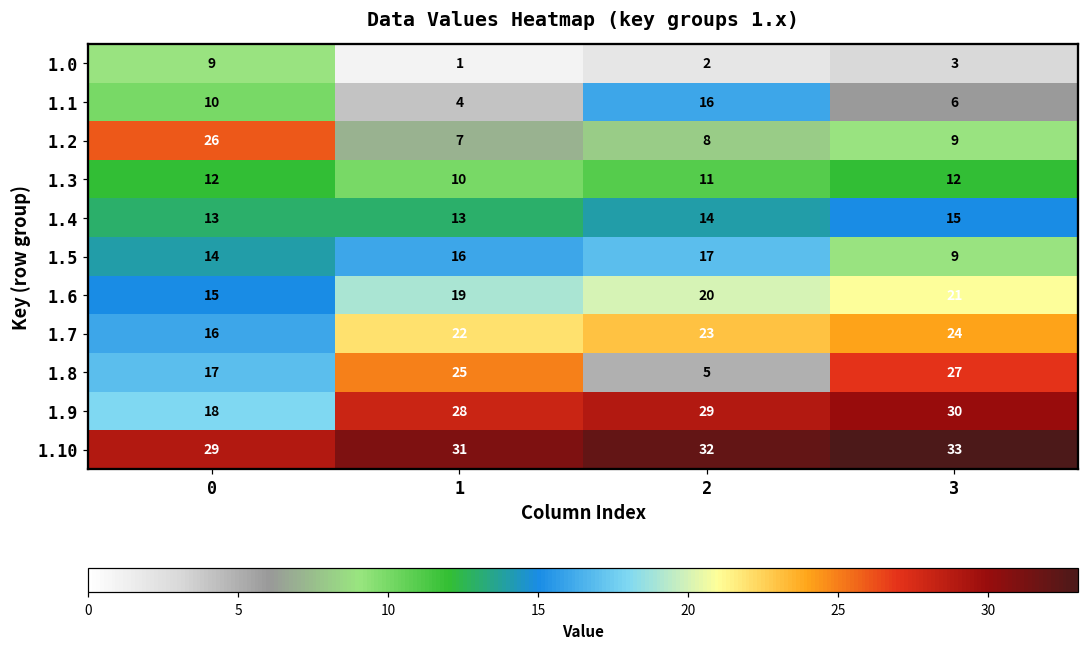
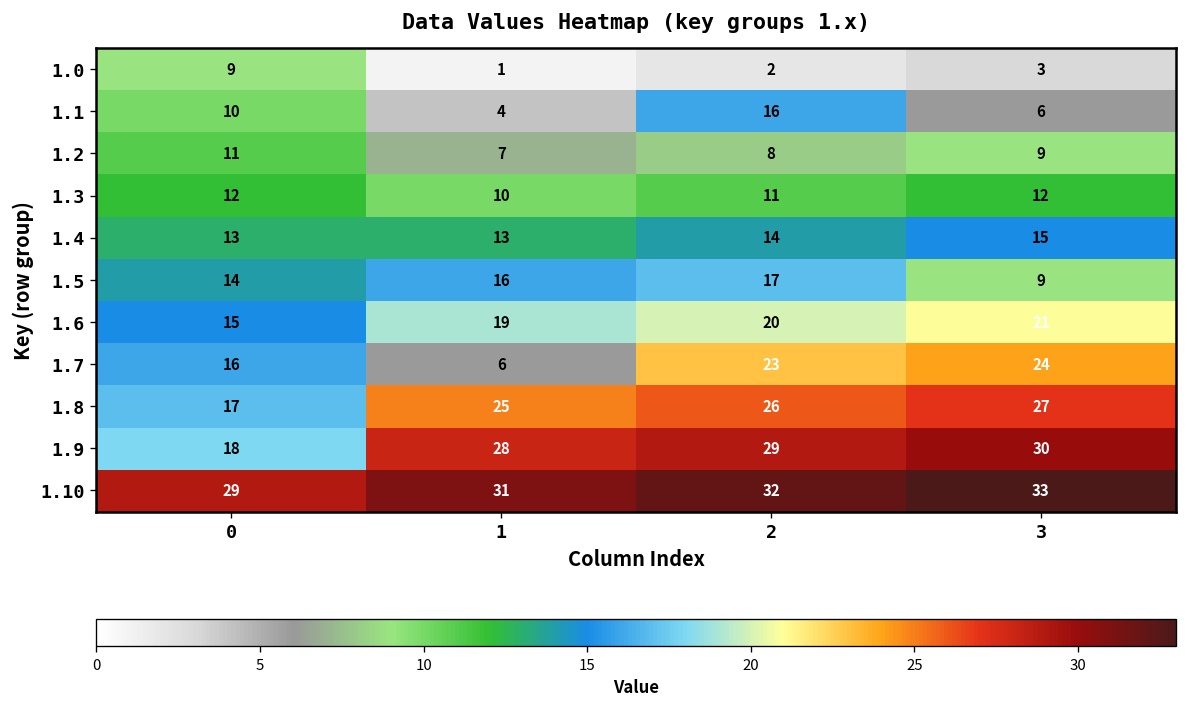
1.2, 0: 26 -> 11
1.7, 1: 22 -> 6
1.8, 2: 5 -> 26
